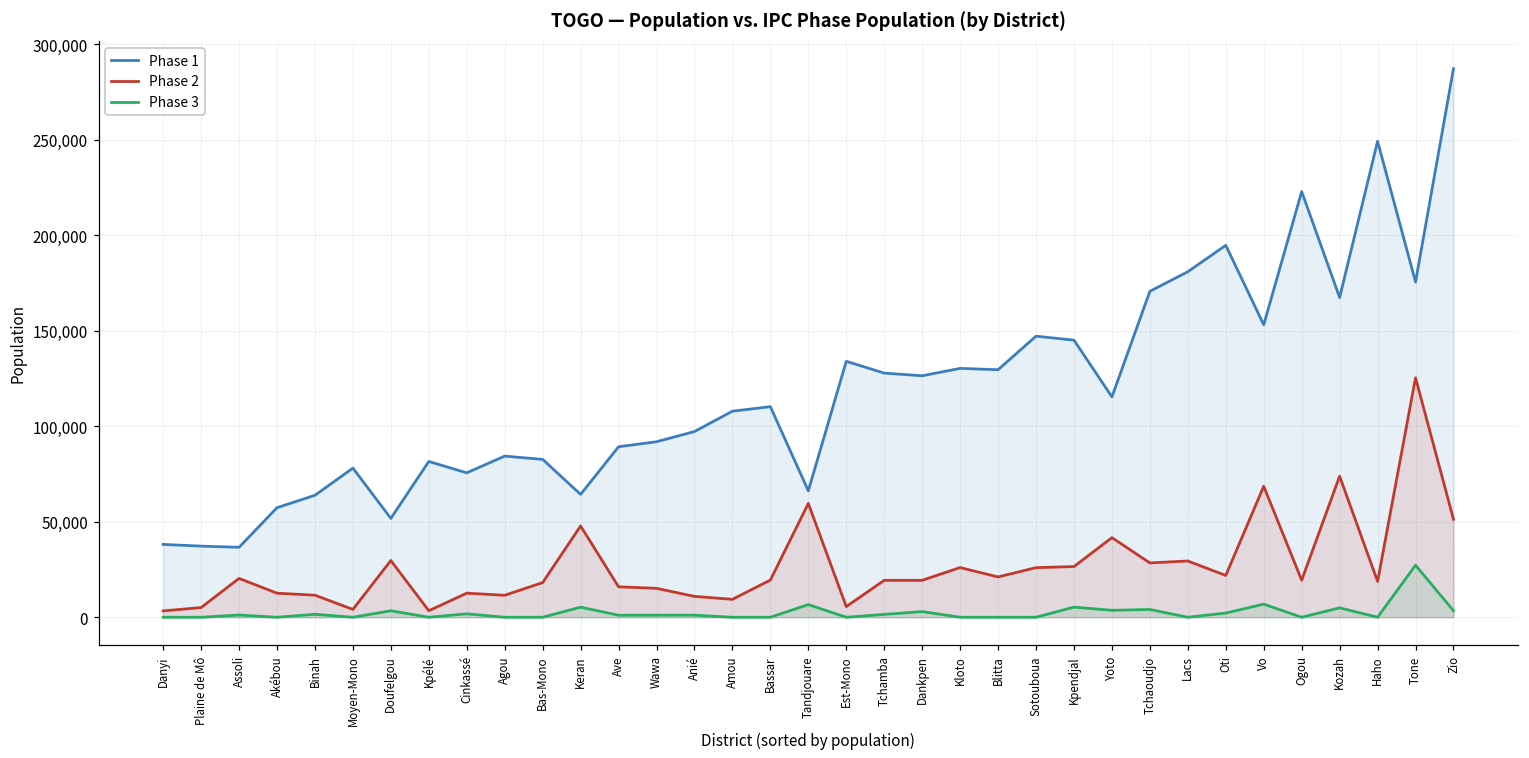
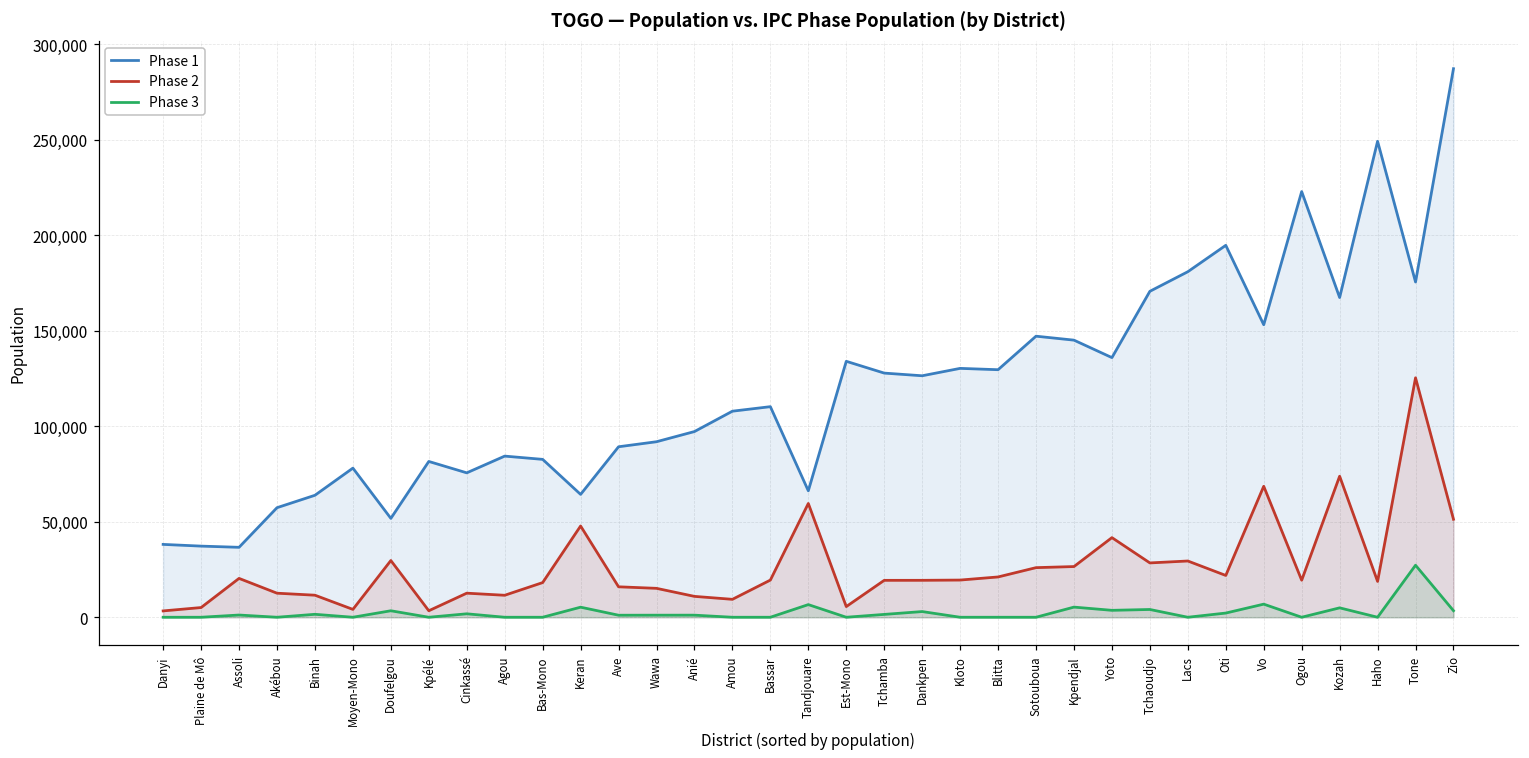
Phase 2, Kloto: 26,000 -> 19,000
Phase 1, Yoto: 115,000 -> 136,000
